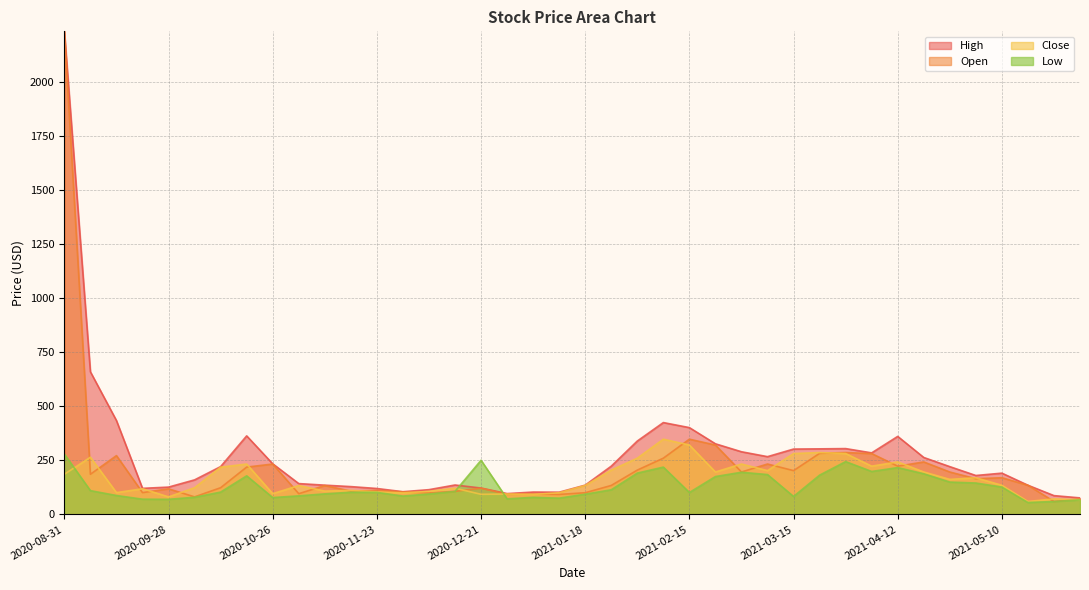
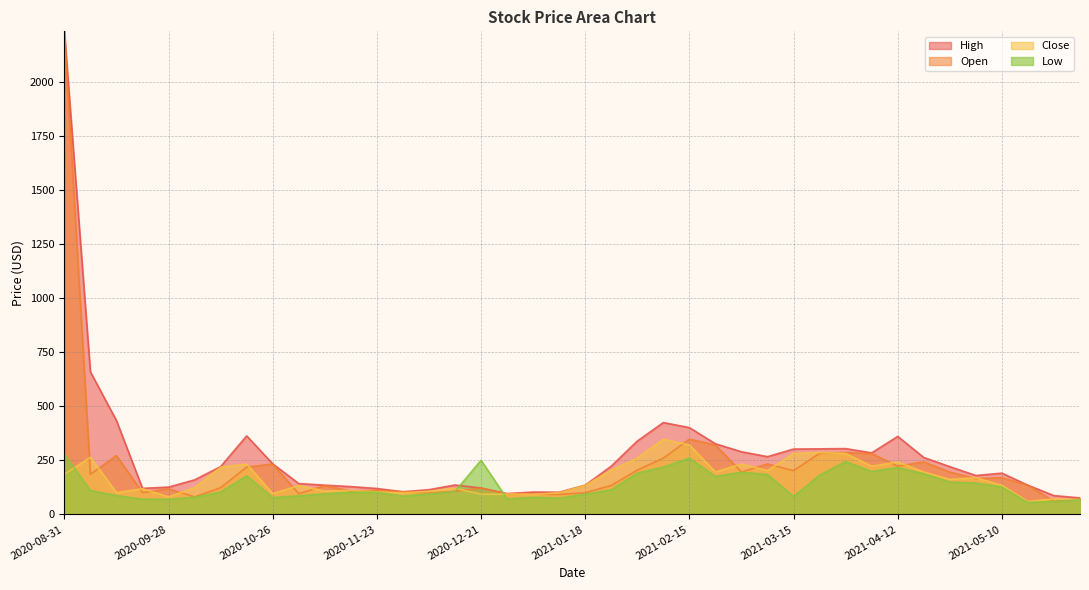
Low, 2021-02-15: 100 -> 260
